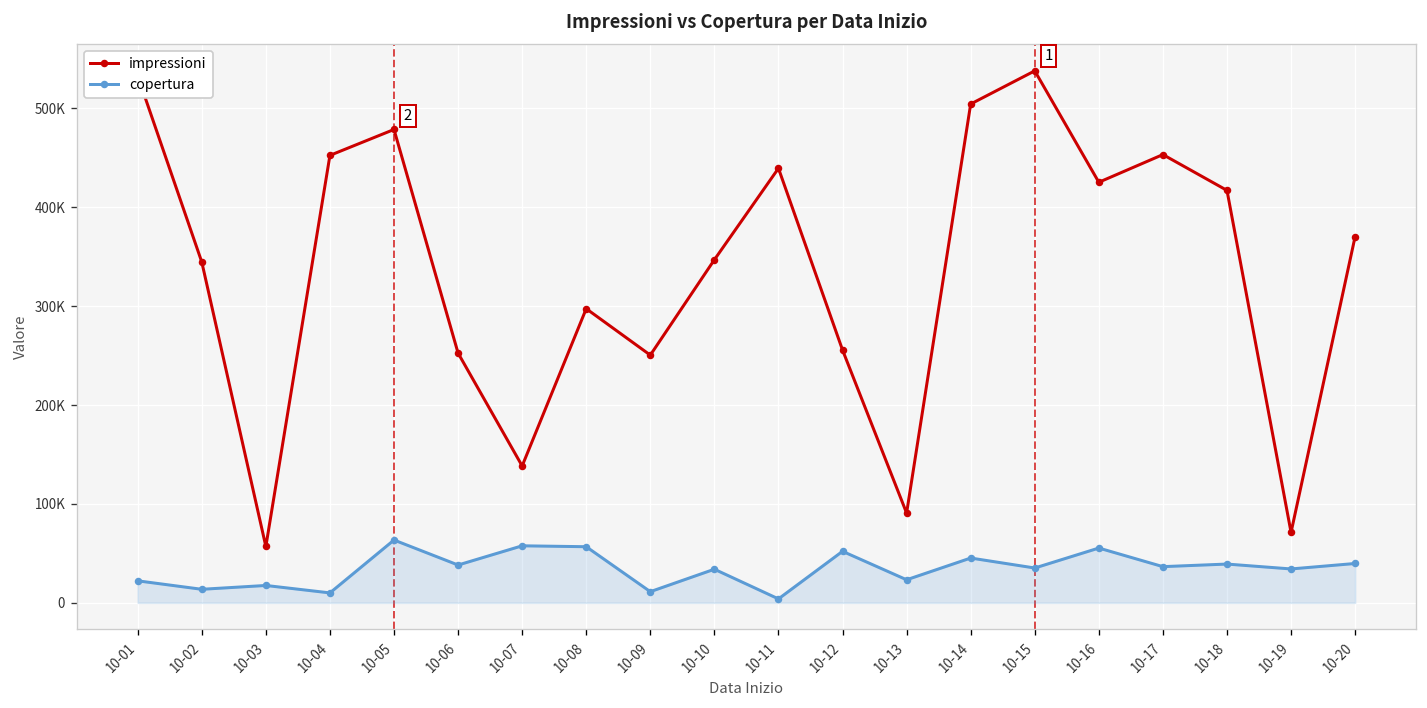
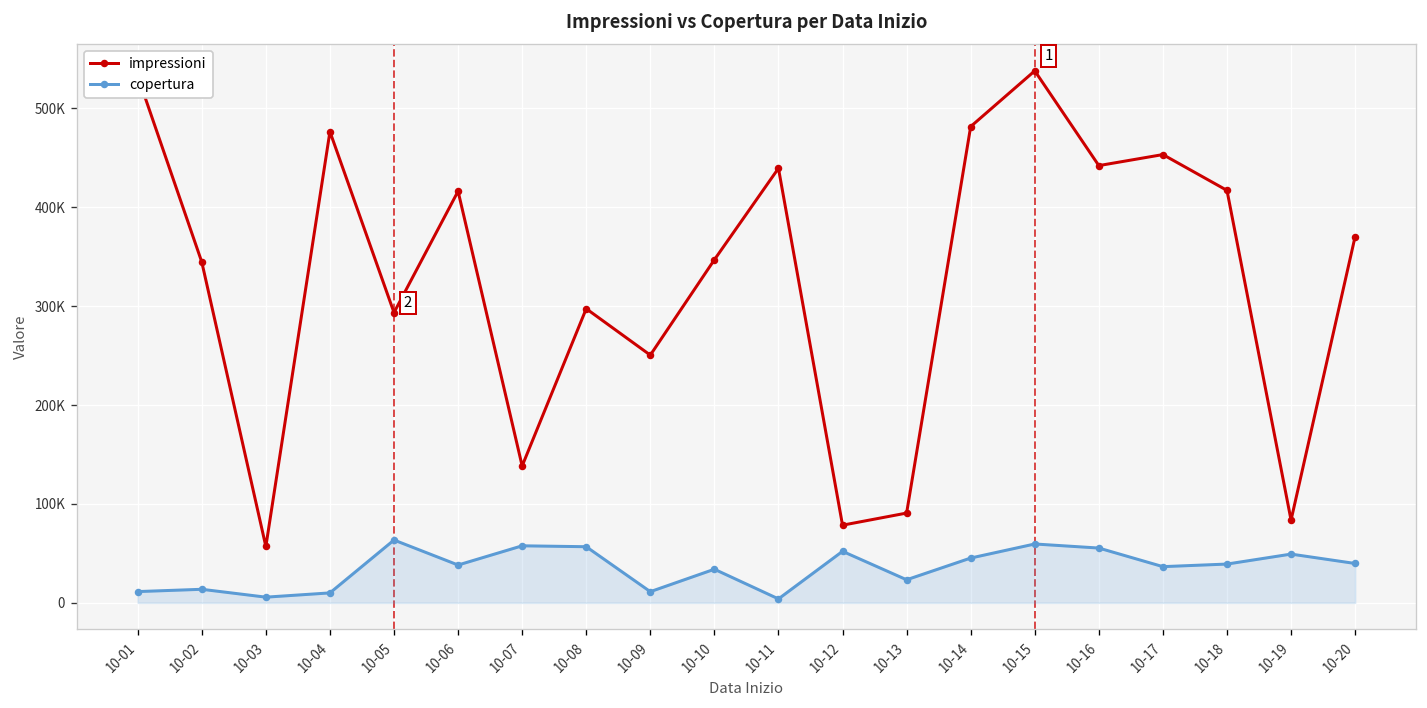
copertura, 10-01: 20000 -> 10000
copertura, 10-03: 20000 -> 10000
impressioni, 10-04: 450000 -> 480000
impressioni, 10-05: 480000 -> 290000
impressioni, 10-06: 250000 -> 420000
impressioni, 10-12: 260000 -> 80000
impressioni, 10-14: 500000 -> 480000
copertura, 10-15: 40000 -> 60000
impressioni, 10-16: 430000 -> 440000
impressioni, 10-19: 70000 -> 80000
copertura, 10-19: 30000 -> 50000
